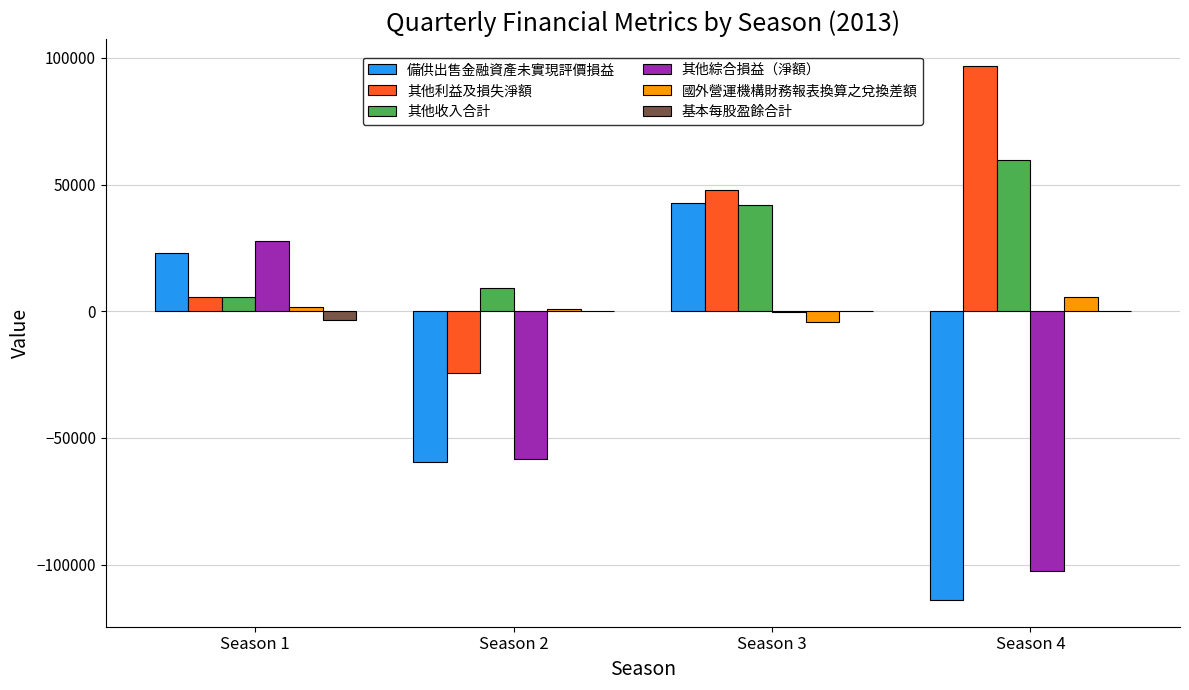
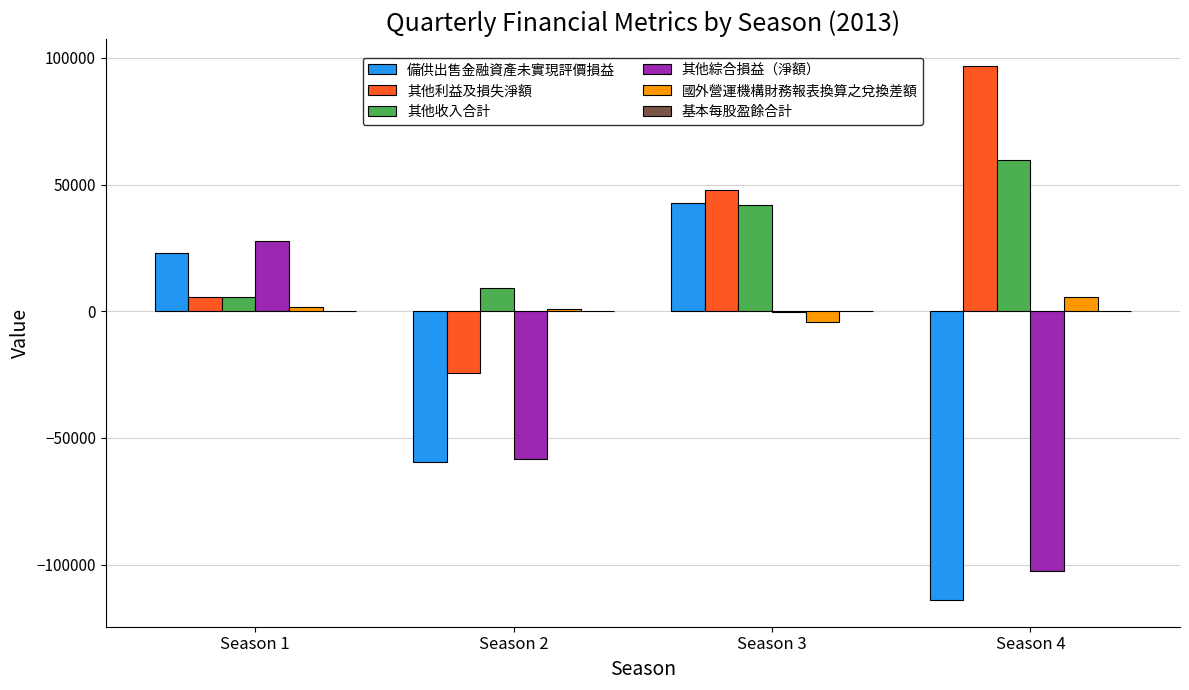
基本每股盈餘合計, Season 1: -4000 -> 0
